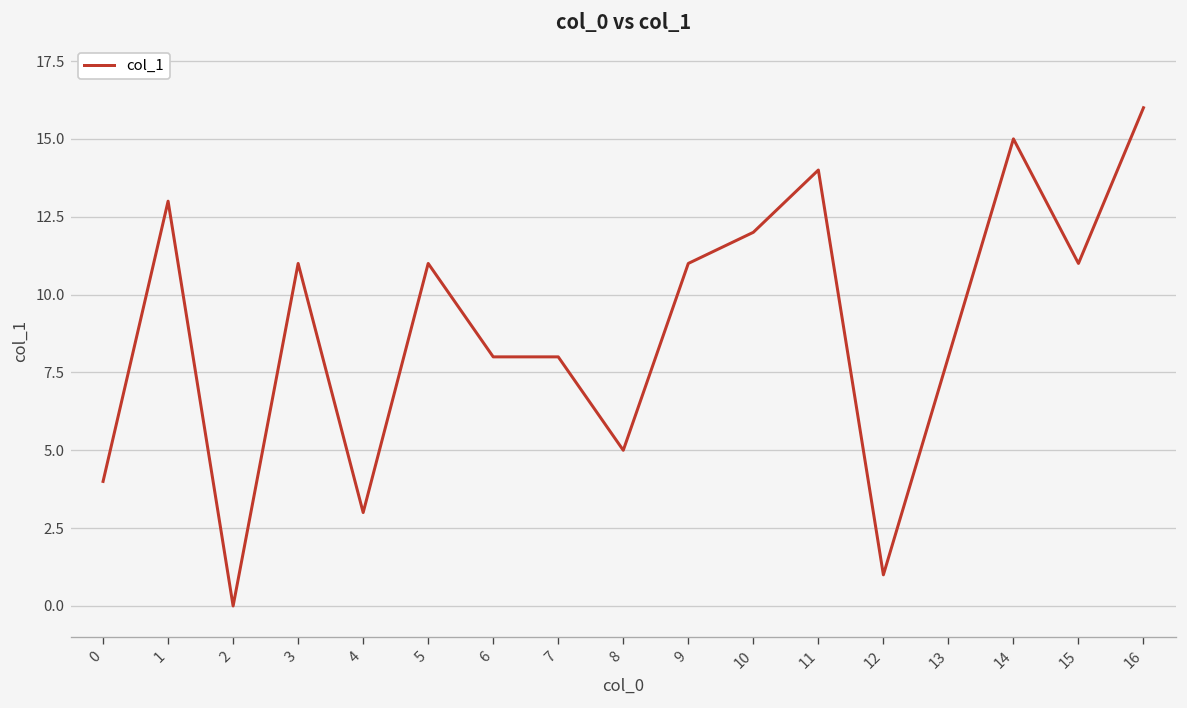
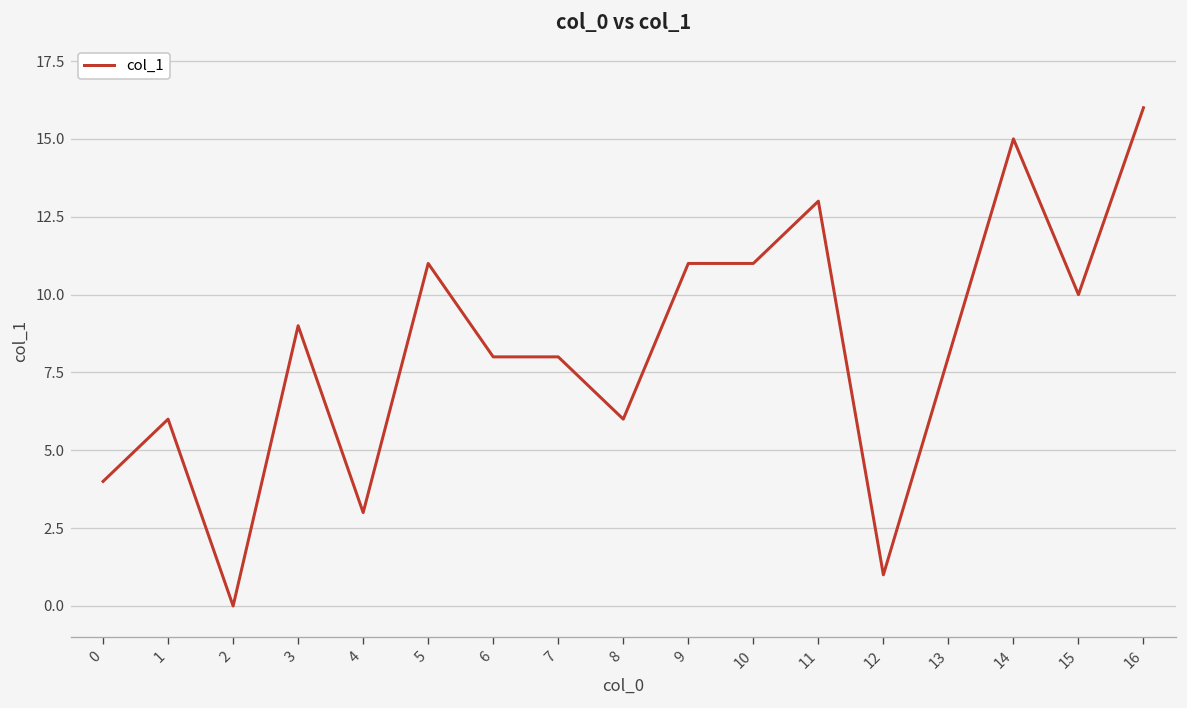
1: 13 -> 6
3: 11 -> 9
8: 5 -> 6
10: 12 -> 11
11: 14 -> 13
15: 11 -> 10
